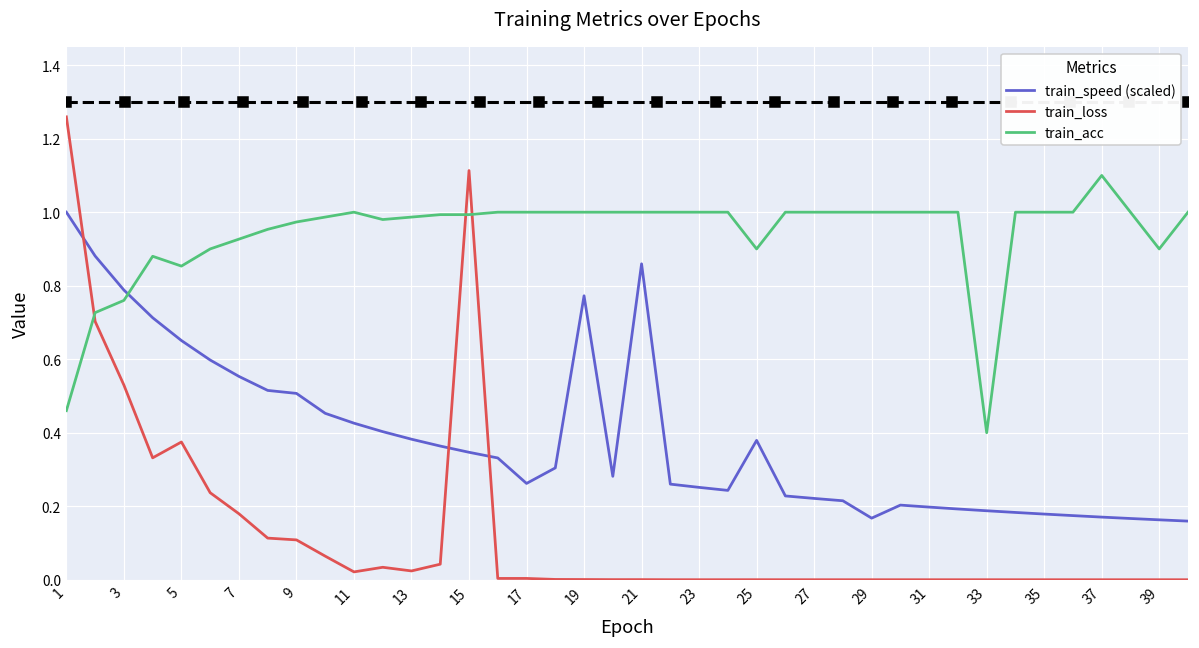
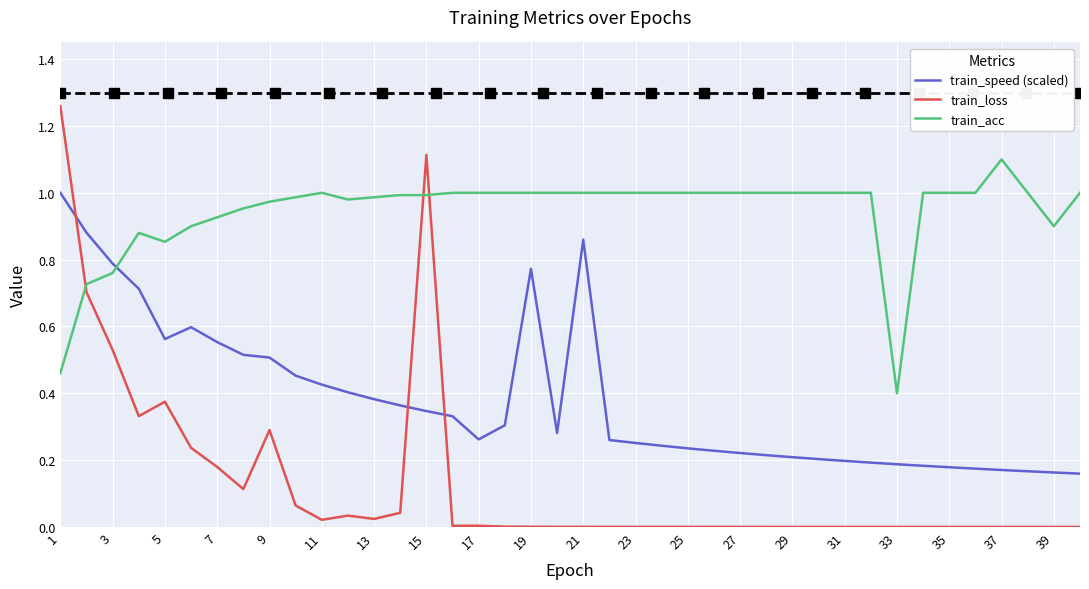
train_speed (scaled), 5: 0.65 -> 0.56
train_loss, 9: 0.11 -> 0.29
train_speed (scaled), 25: 0.38 -> 0.24
train_acc, 25: 0.9 -> 1.0
train_speed (scaled), 29: 0.17 -> 0.21
